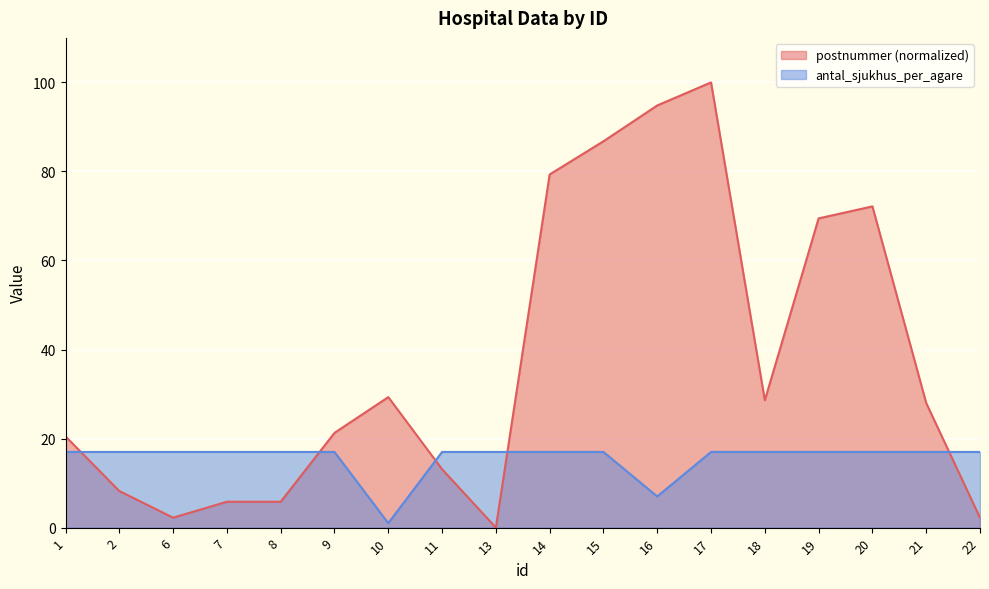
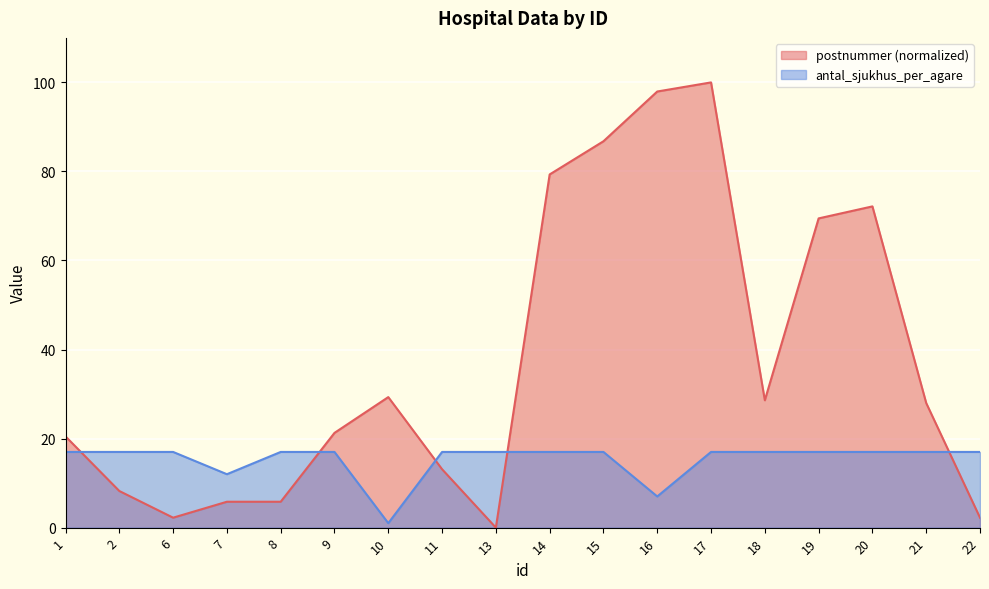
antal_sjukhus_per_agare, 7: 17 -> 12
postnummer (normalized), 16: 95 -> 98
